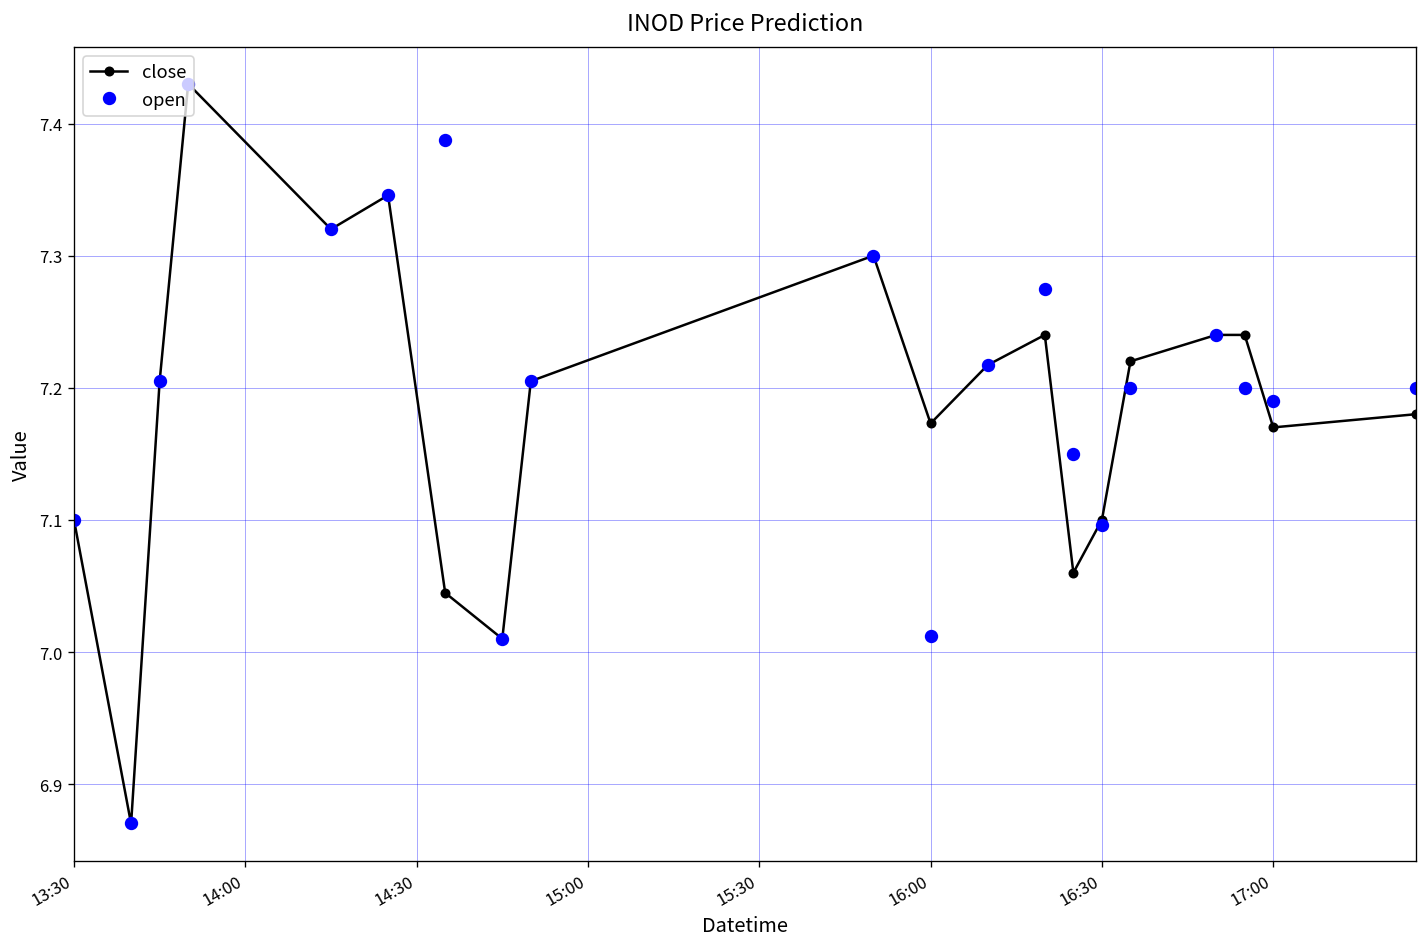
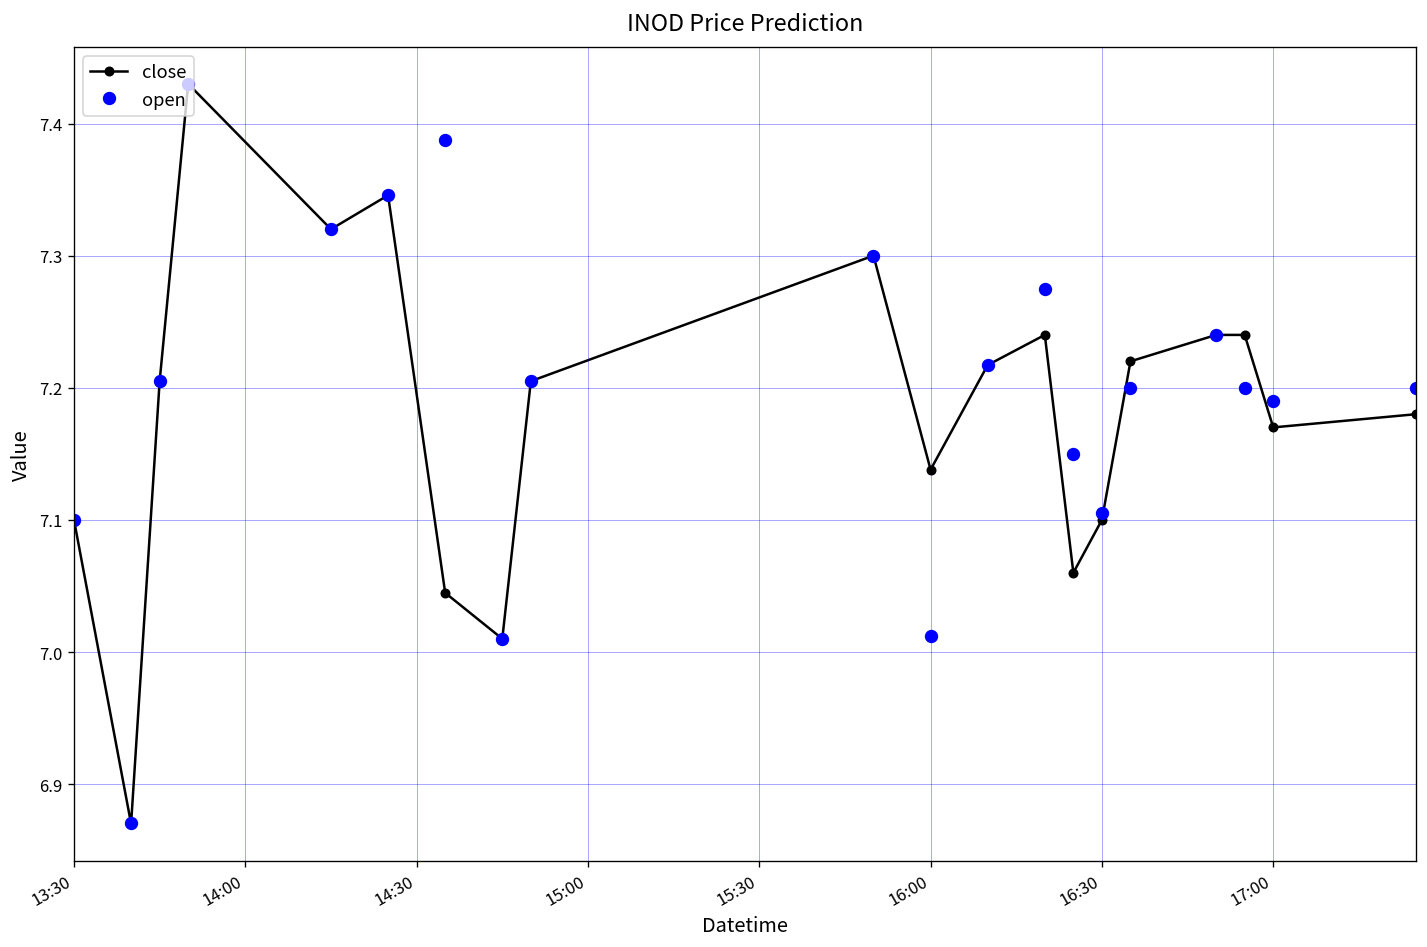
close, 16:00: 7.173 -> 7.138
open, 16:30: 7.096 -> 7.105
